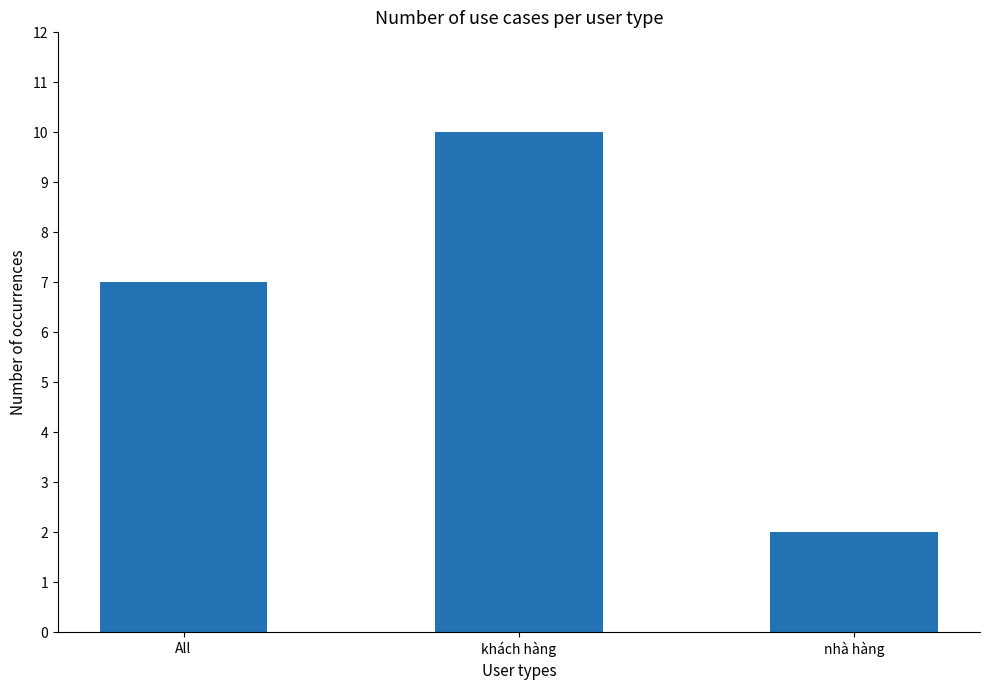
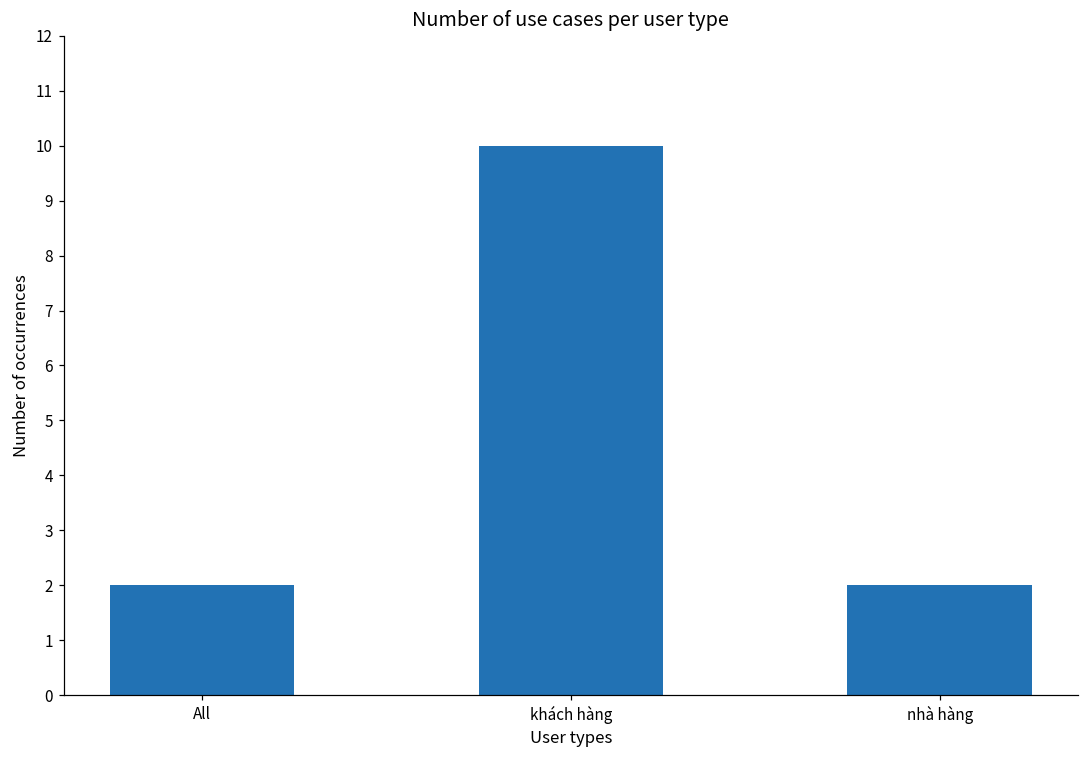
All: 7 -> 2
